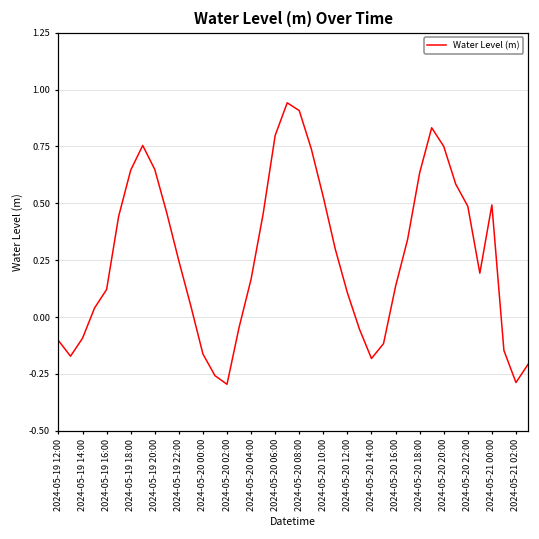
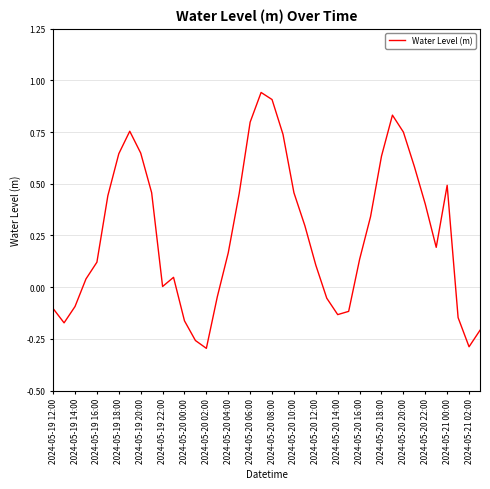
2024-05-19 22:00: 0.25 -> 0.00
2024-05-20 10:00: 0.53 -> 0.46
2024-05-20 14:00: -0.18 -> -0.13
2024-05-20 22:00: 0.49 -> 0.40
